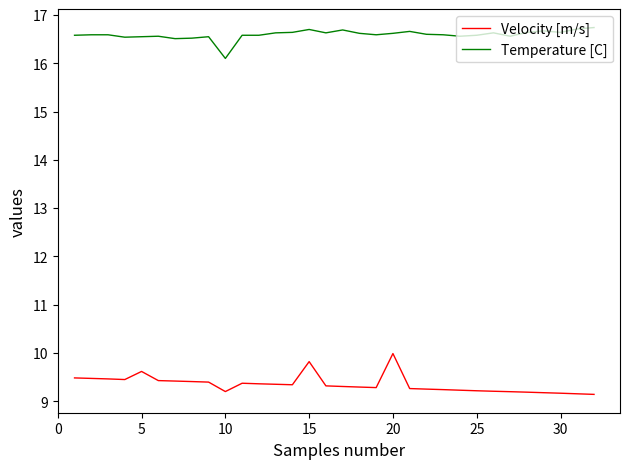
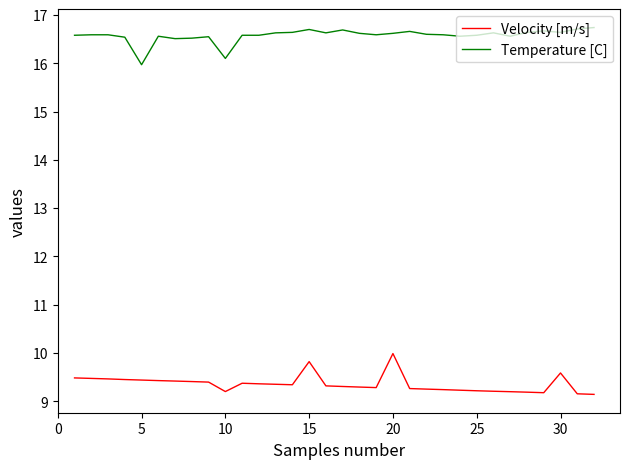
Velocity [m/s], 5: 9.6 -> 9.4
Temperature [C], 5: 16.6 -> 16.0
Velocity [m/s], 30: 9.2 -> 9.6
